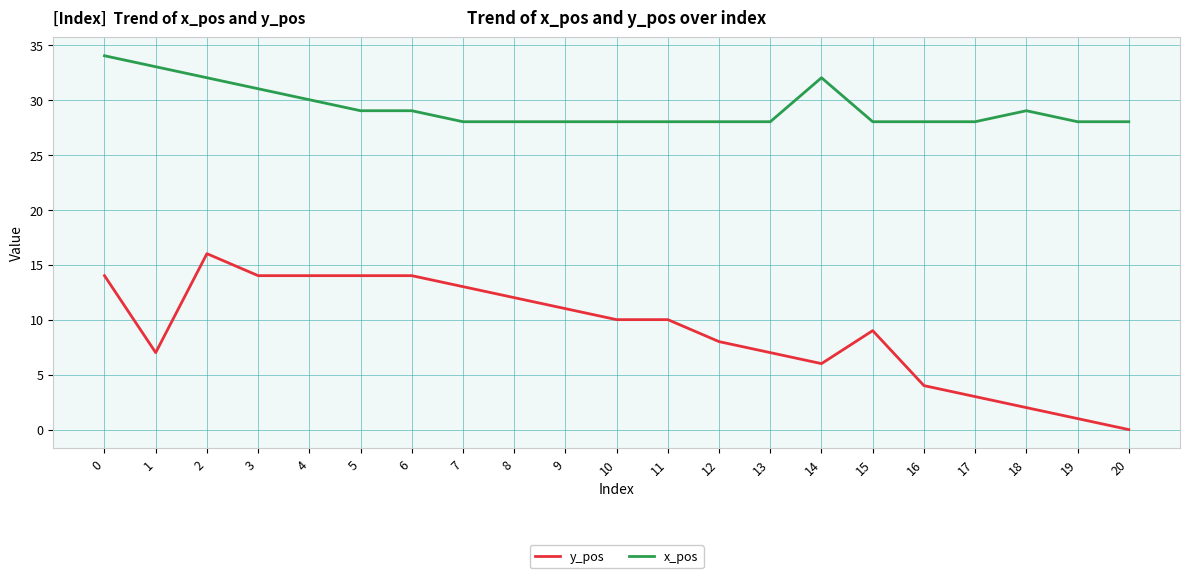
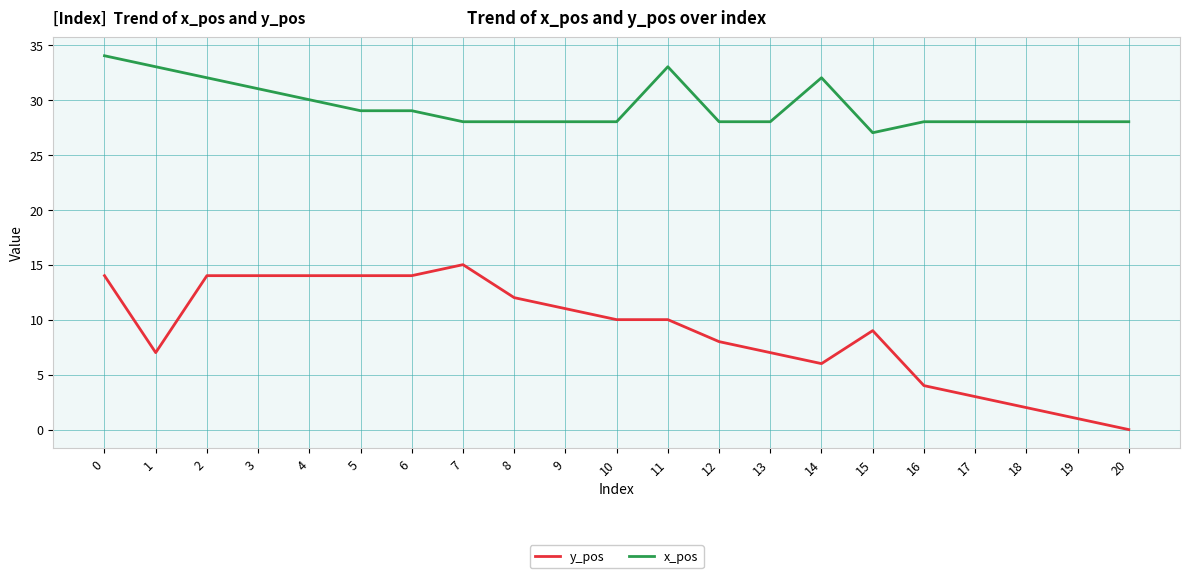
y_pos, 2: 16 -> 14
y_pos, 7: 13 -> 15
x_pos, 11: 28 -> 33
x_pos, 15: 28 -> 27
x_pos, 18: 29 -> 28
